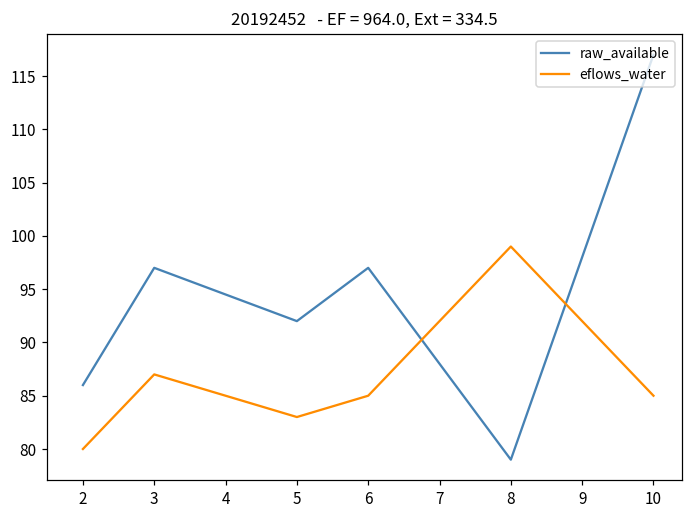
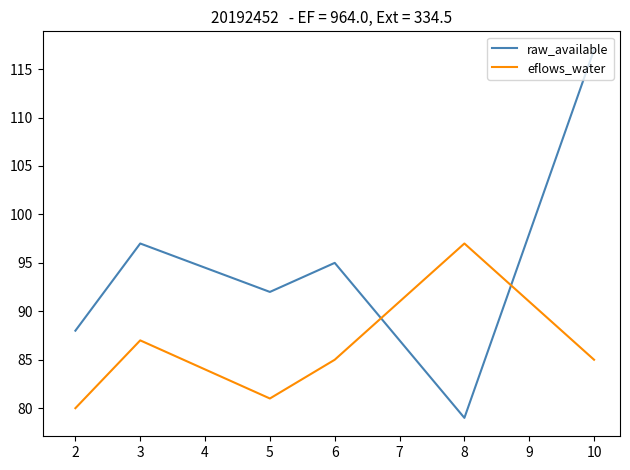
raw_available, 2: 86 -> 88
eflows_water, 5: 83 -> 81
raw_available, 6: 97 -> 95
eflows_water, 8: 99 -> 97
